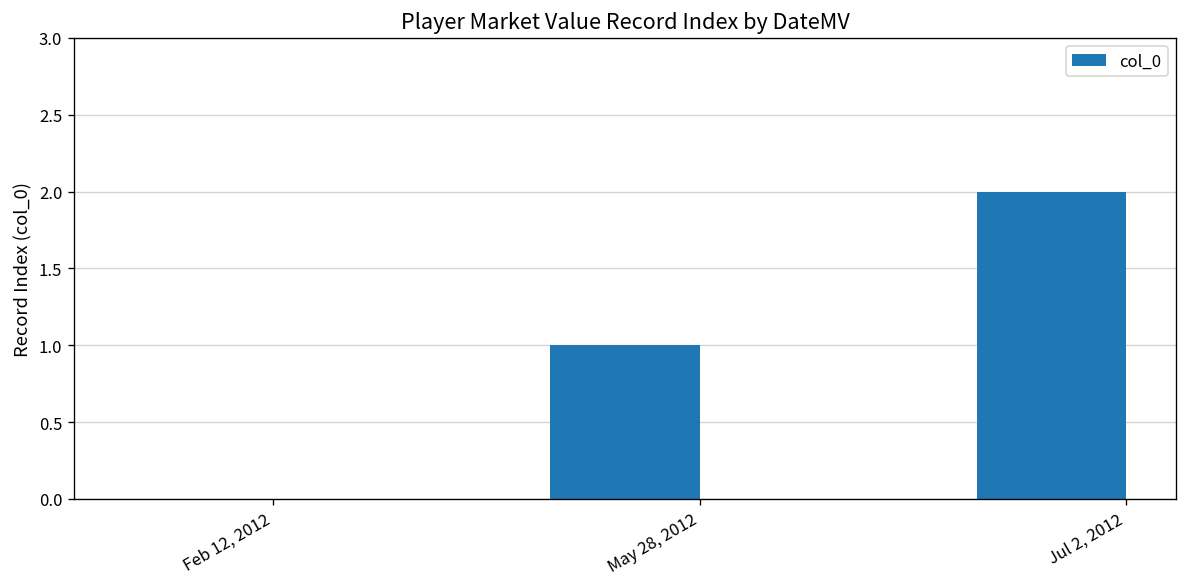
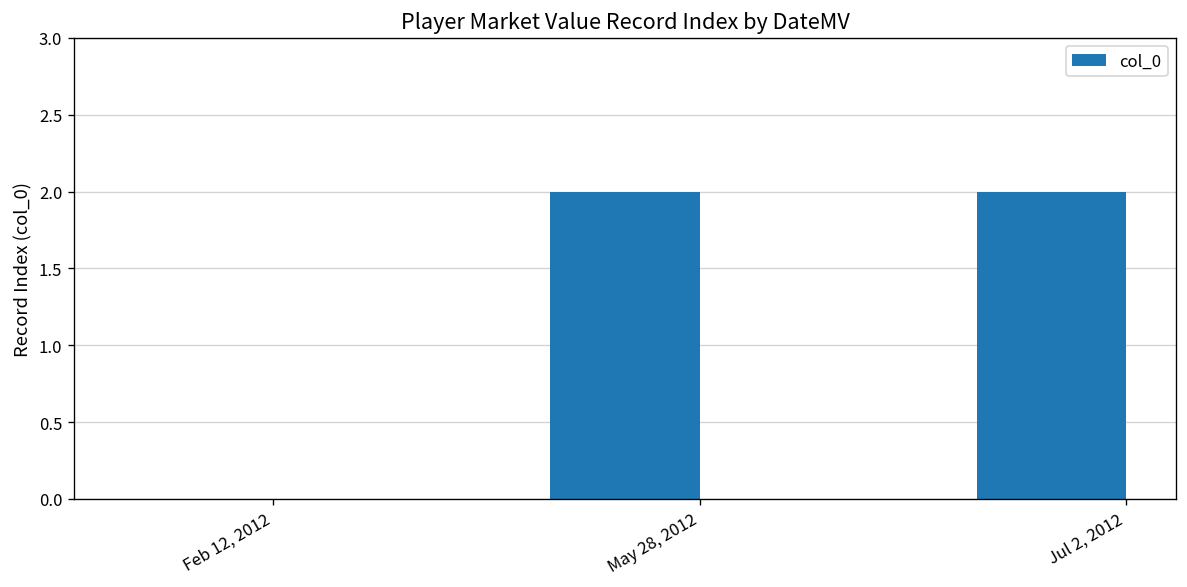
May 28, 2012: 1 -> 2
